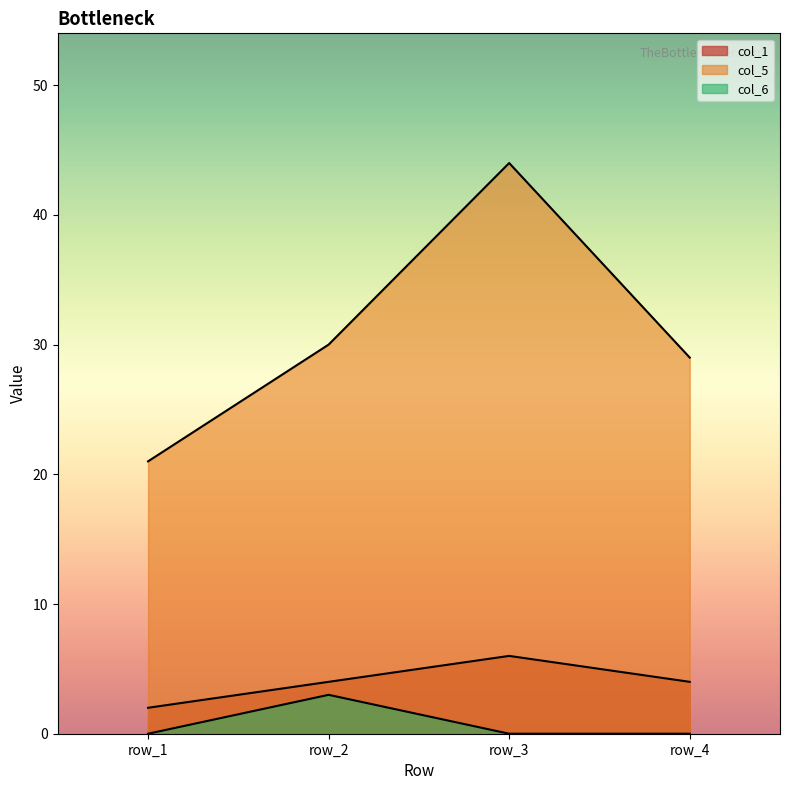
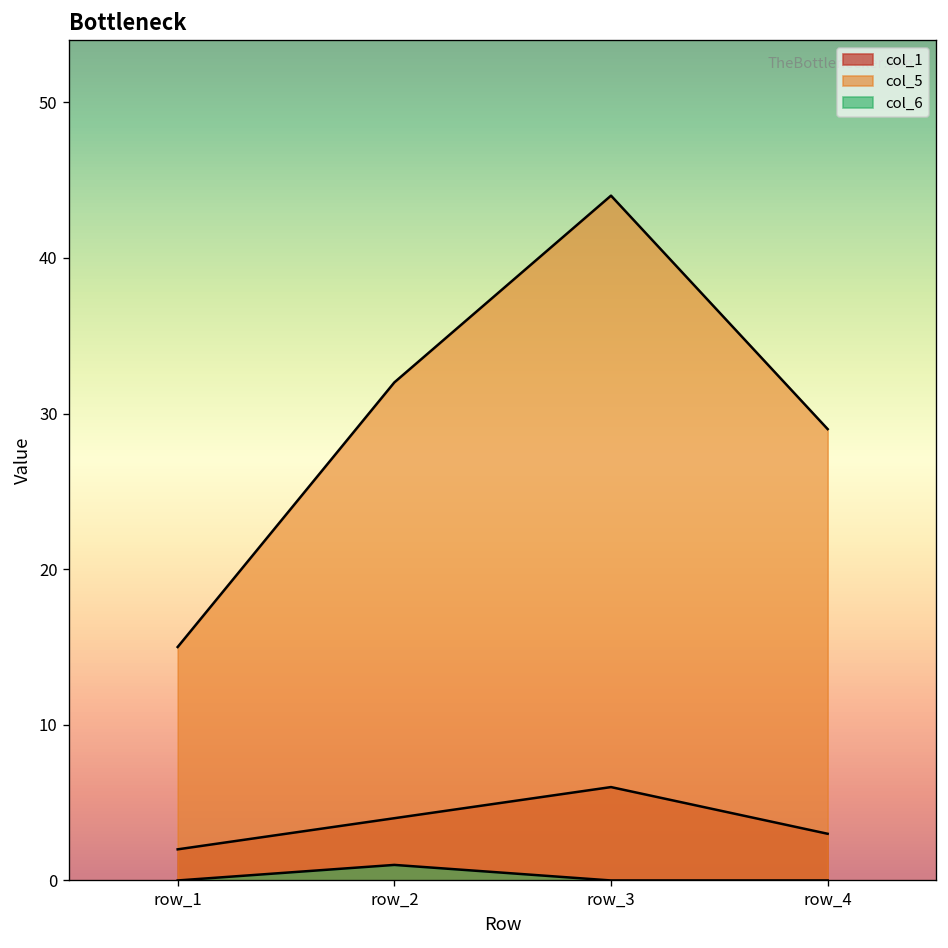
col_5, row_1: 21 -> 15
col_5, row_2: 30 -> 32
col_6, row_2: 3 -> 1
col_1, row_4: 4 -> 3
